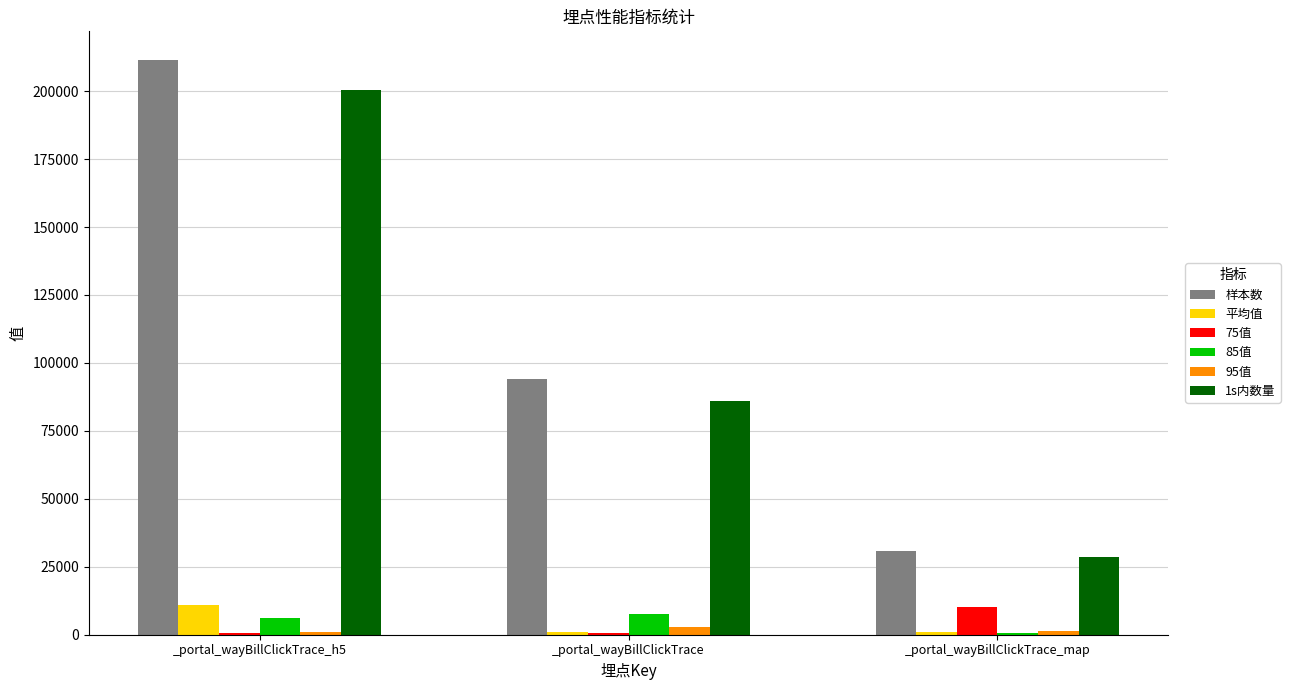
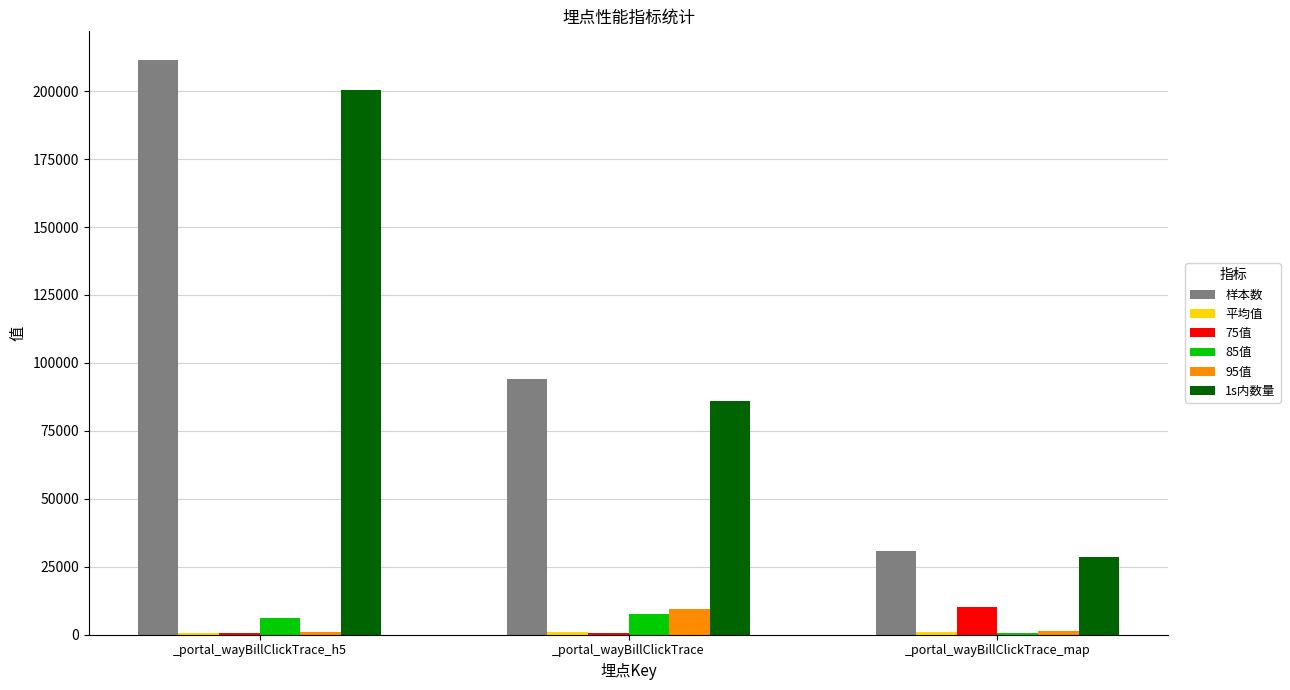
平均值, _portal_wayBillClickTrace_h5: 11000 -> 1000
95值, _portal_wayBillClickTrace: 3000 -> 10000
